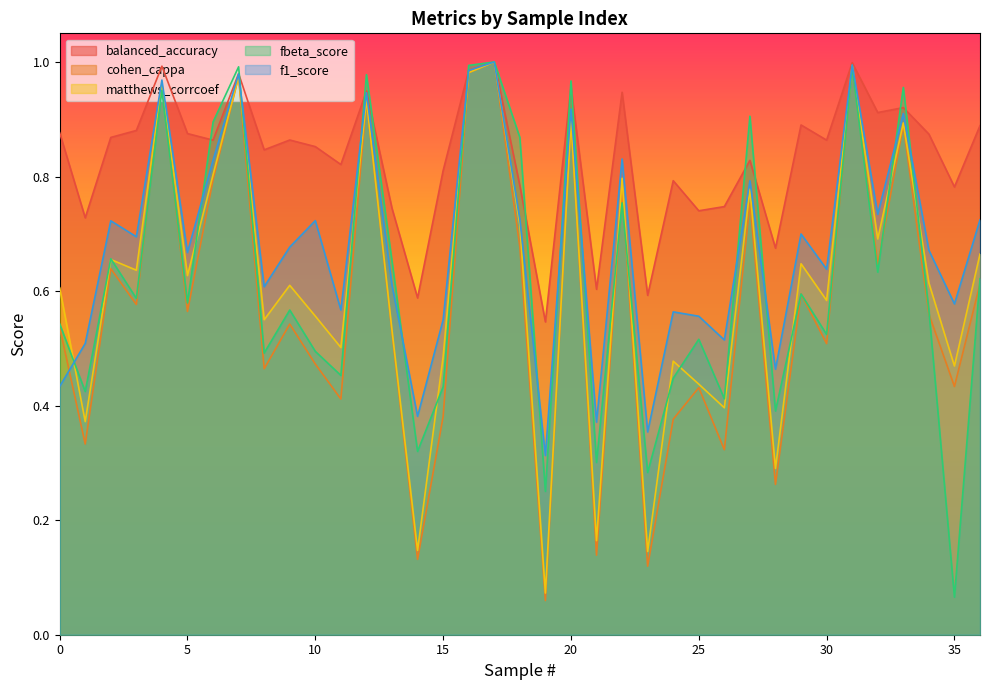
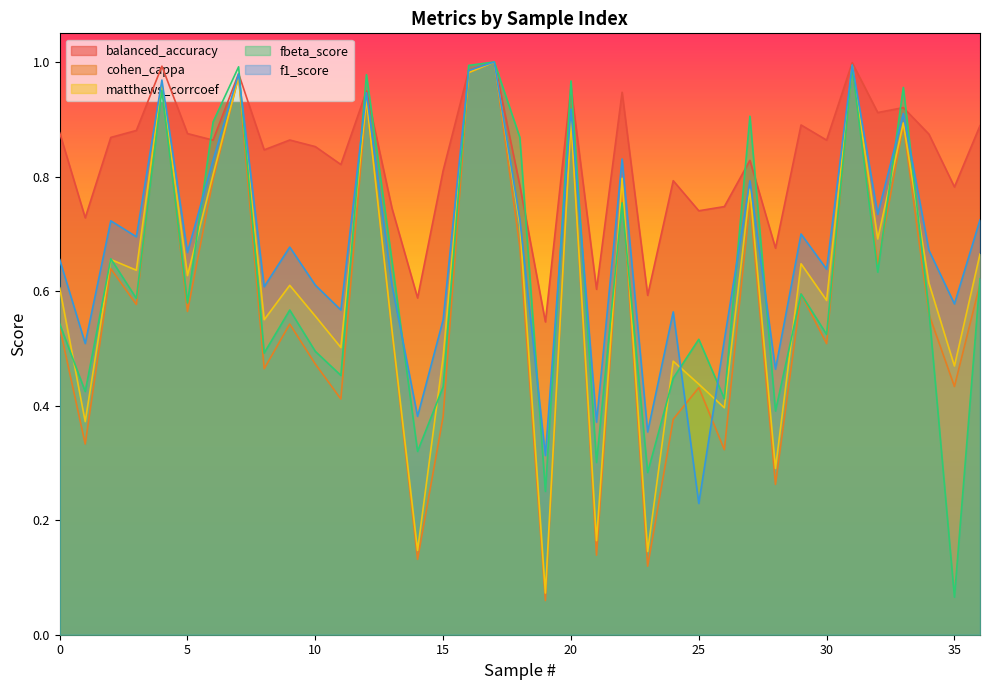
f1_score, 0: 0.43 -> 0.66
f1_score, 10: 0.72 -> 0.61
f1_score, 25: 0.56 -> 0.23
